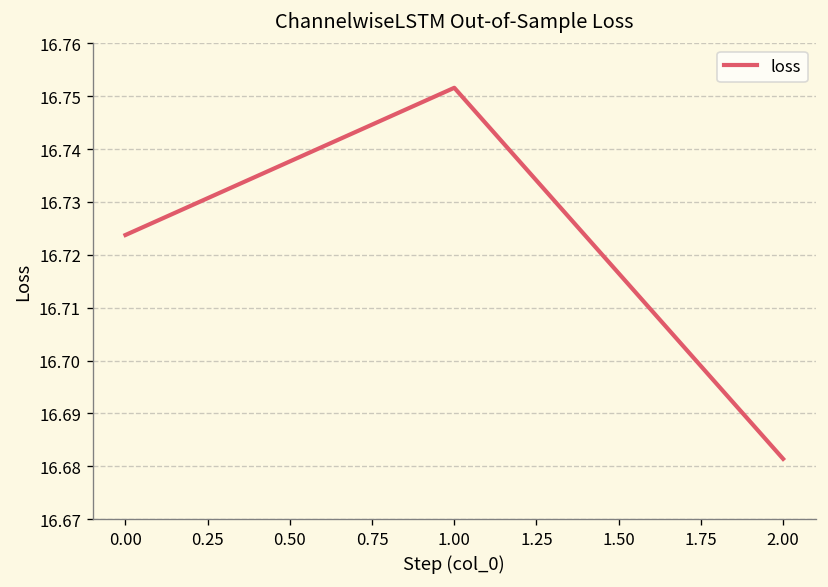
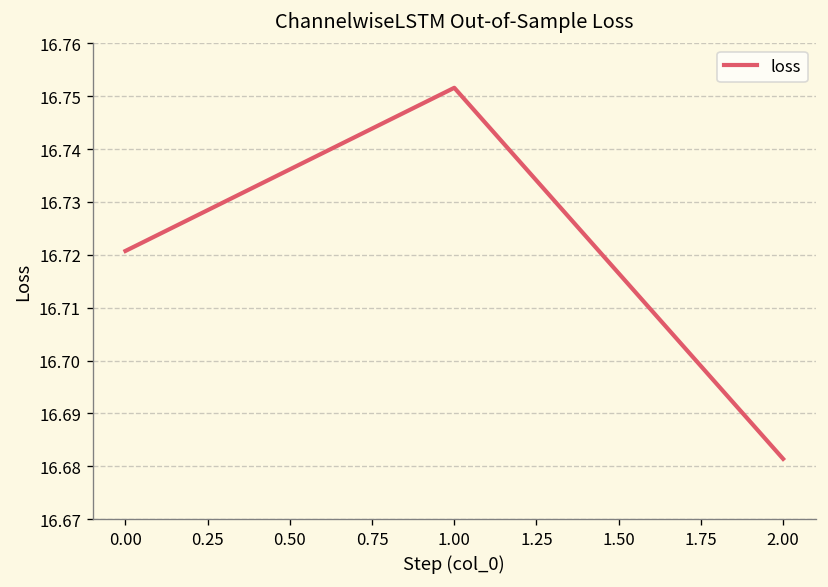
0.00: 16.724 -> 16.721
